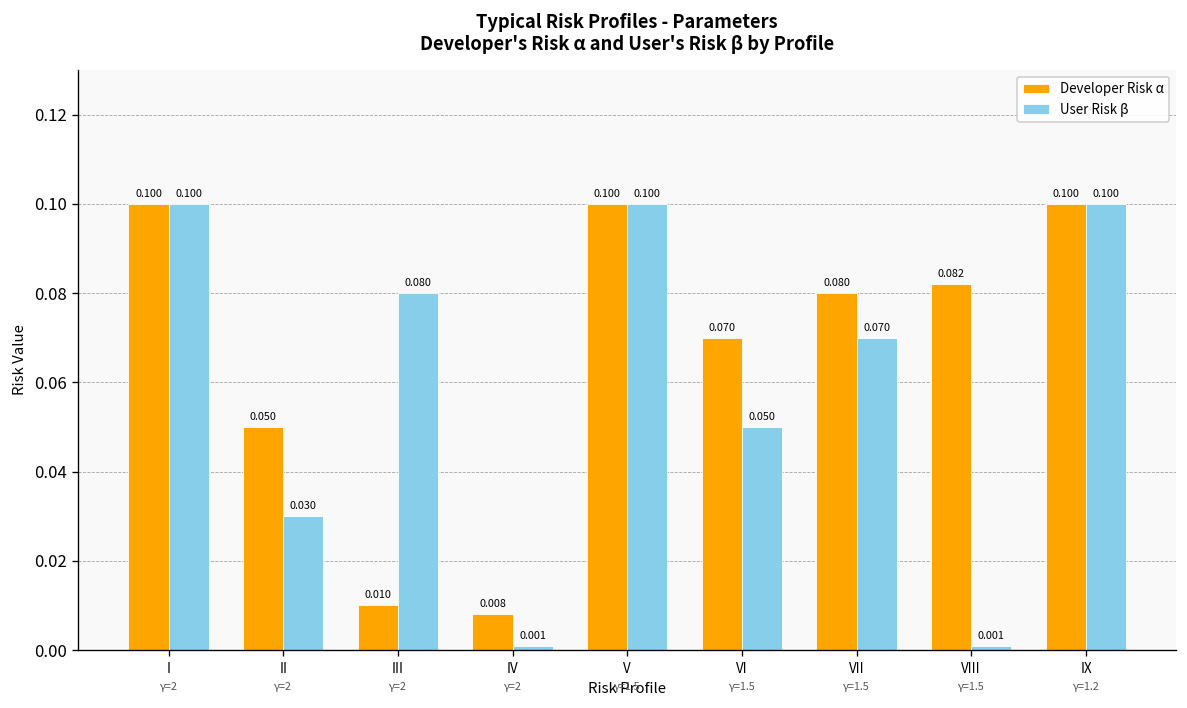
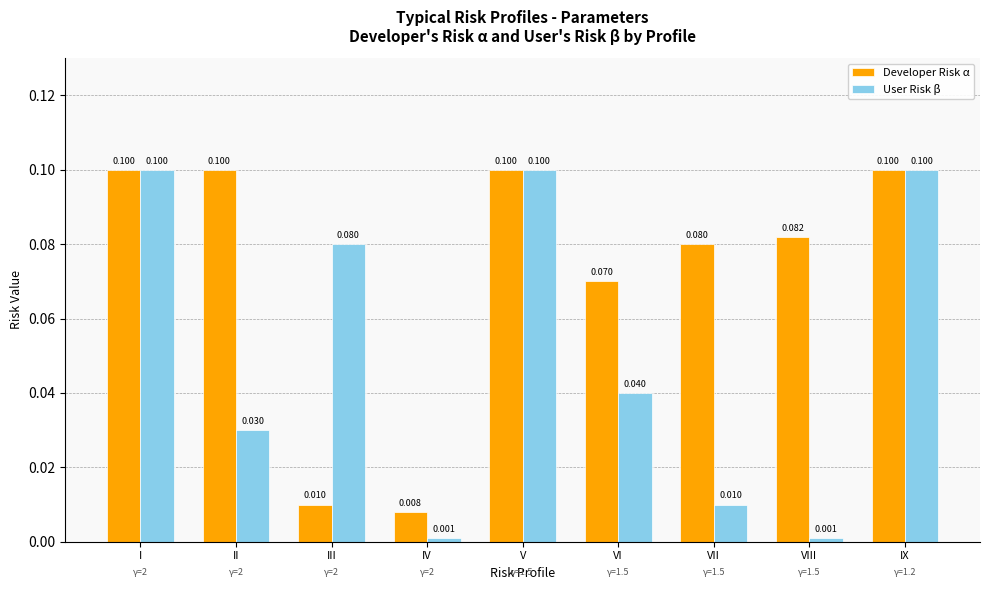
Developer Risk α, II: 0.050 -> 0.100
User Risk β, VI: 0.050 -> 0.040
User Risk β, VII: 0.070 -> 0.010
